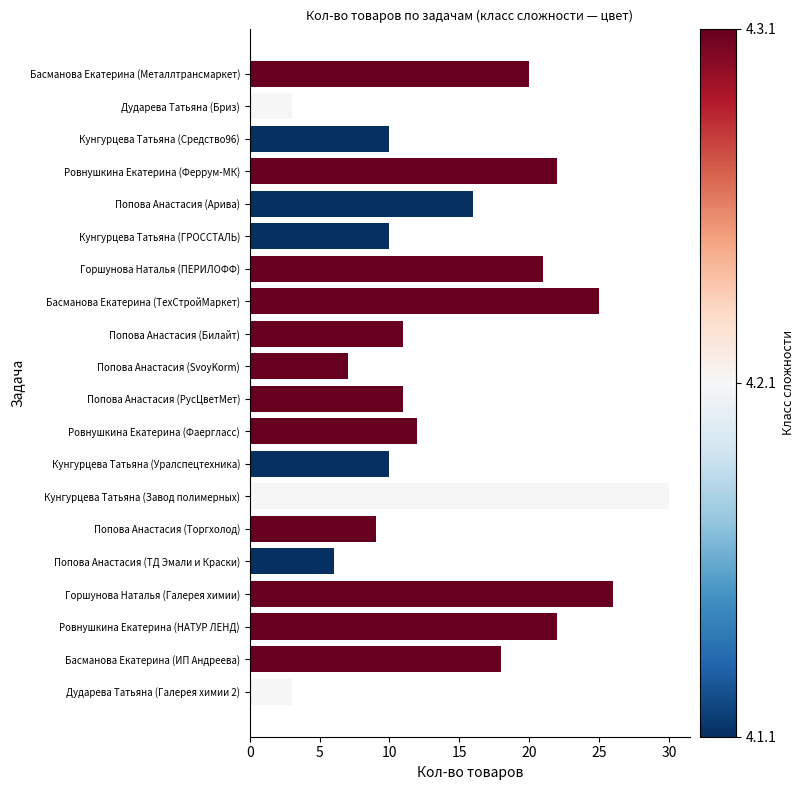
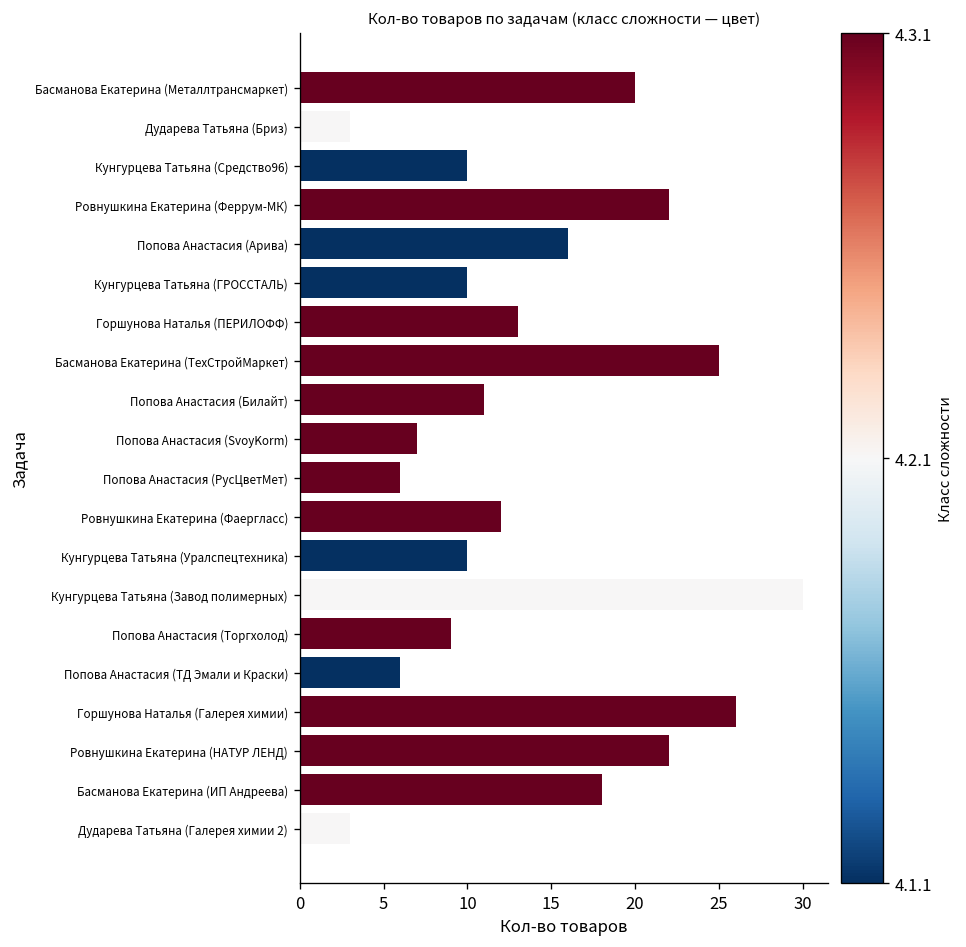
Горшунова Наталья (ПЕРИЛОФФ): 21 -> 13
Попова Анастасия (РусЦветМет): 11 -> 6
